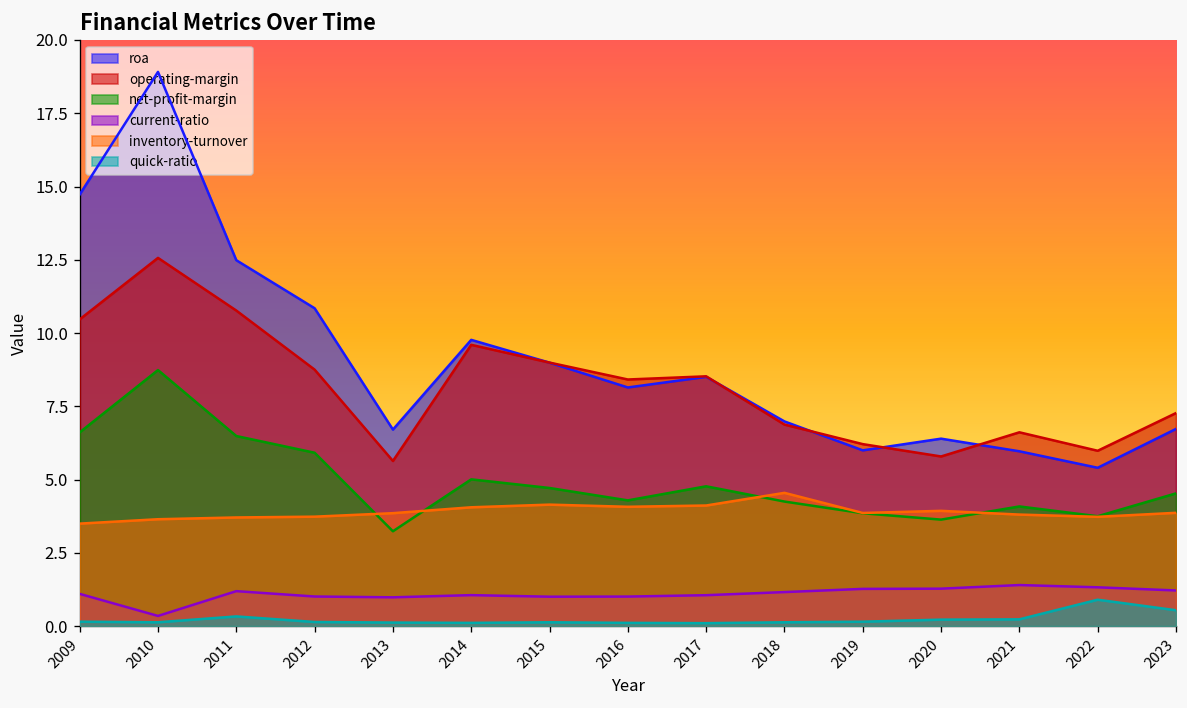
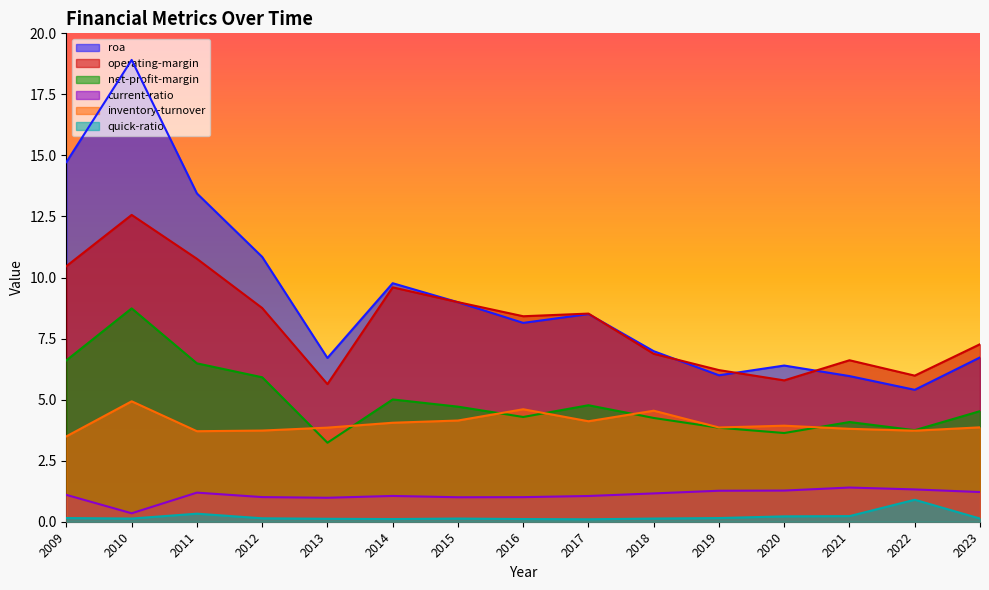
inventory-turnover, 2010: 3.6 -> 4.9
roa, 2011: 12.5 -> 13.4
inventory-turnover, 2016: 4.1 -> 4.6
quick-ratio, 2023: 0.5 -> 0.1
